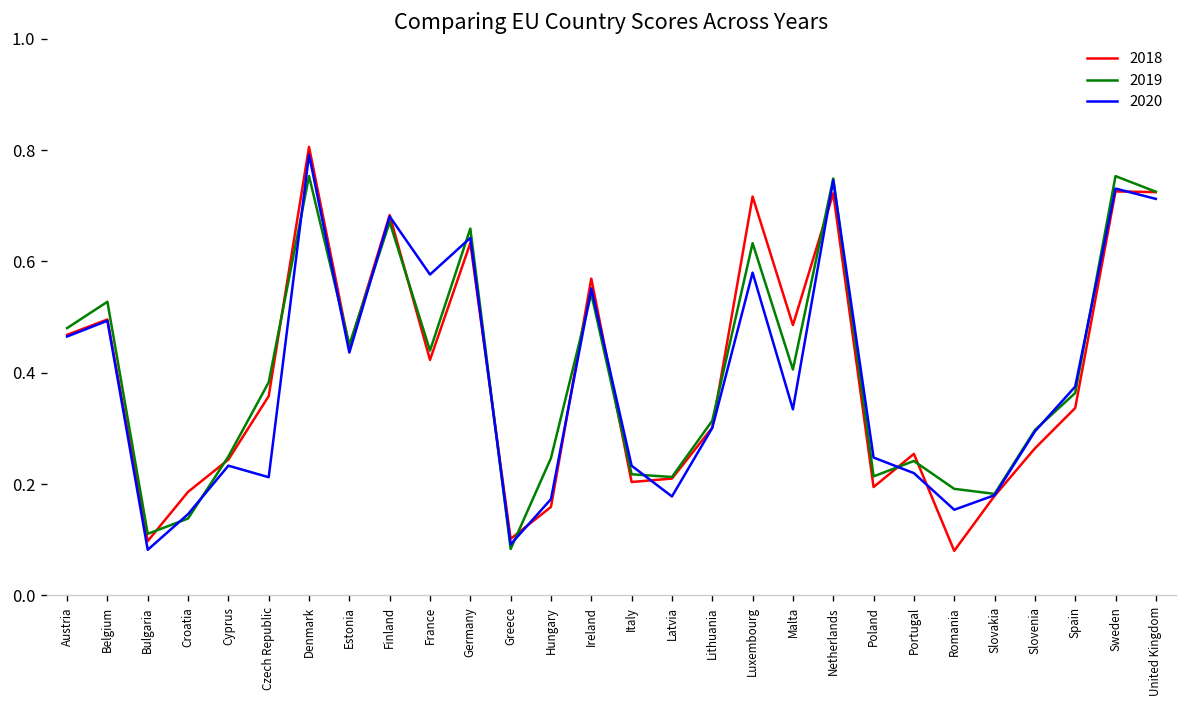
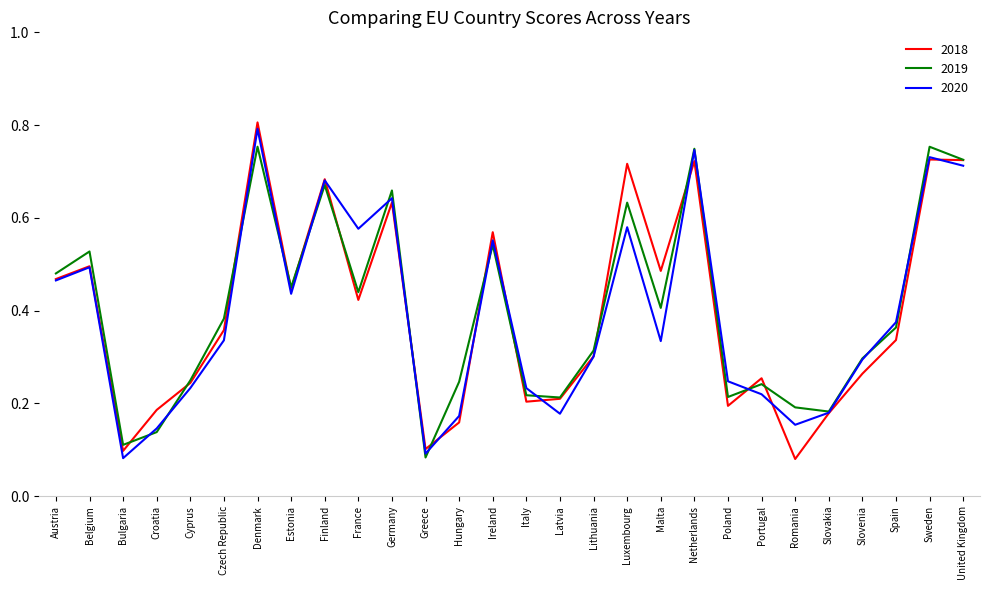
2020, Czech Republic: 0.21 -> 0.34
